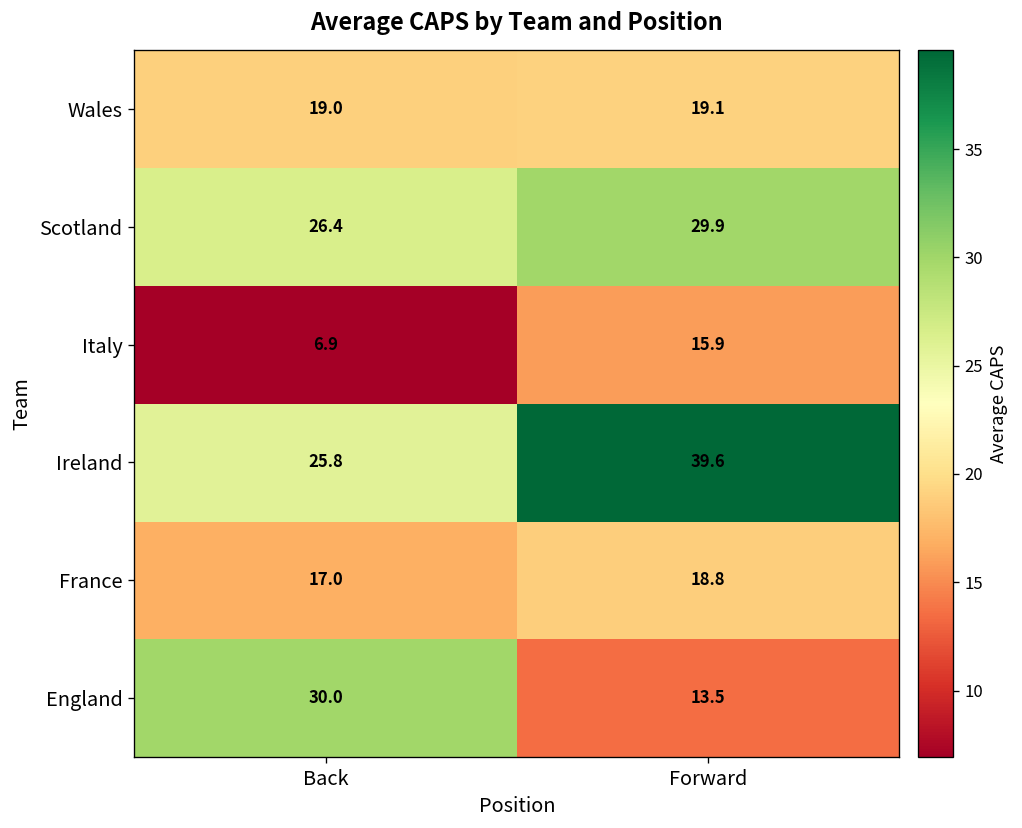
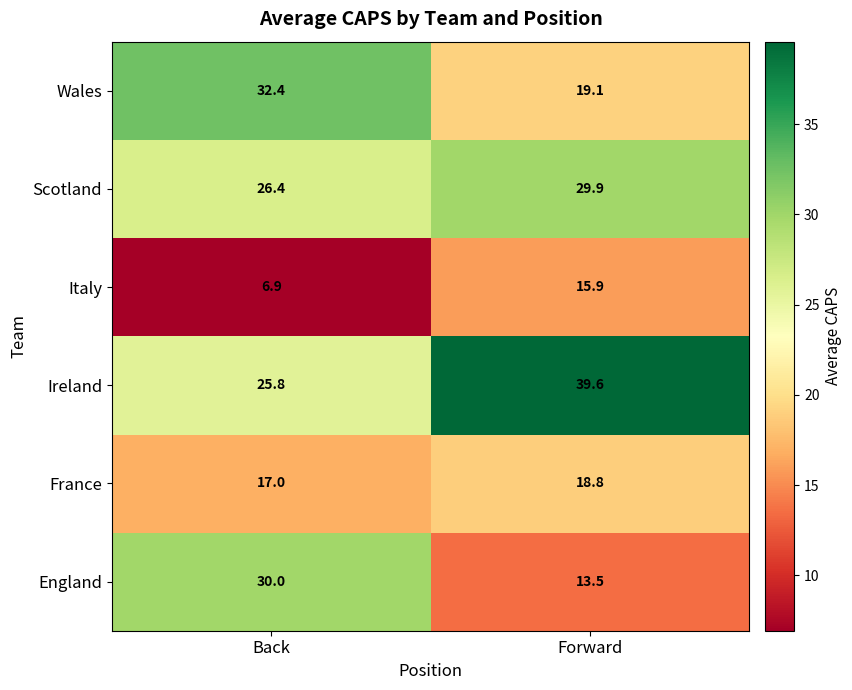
Wales, Back: 19.0 -> 32.4
